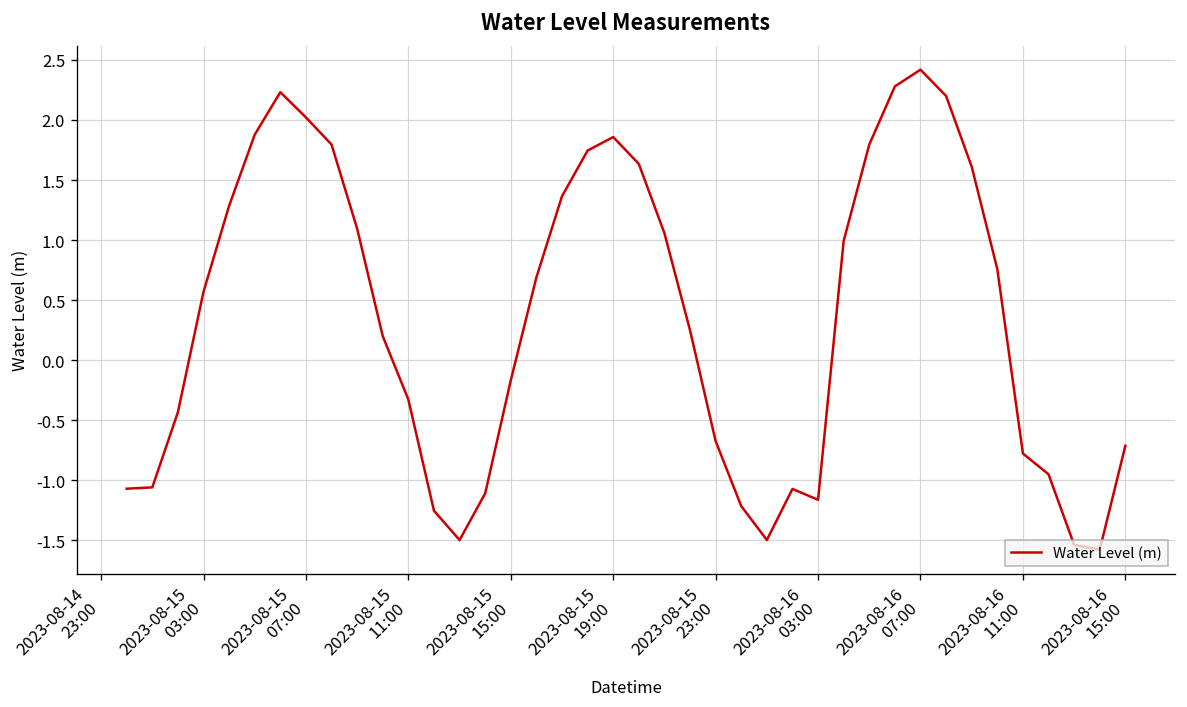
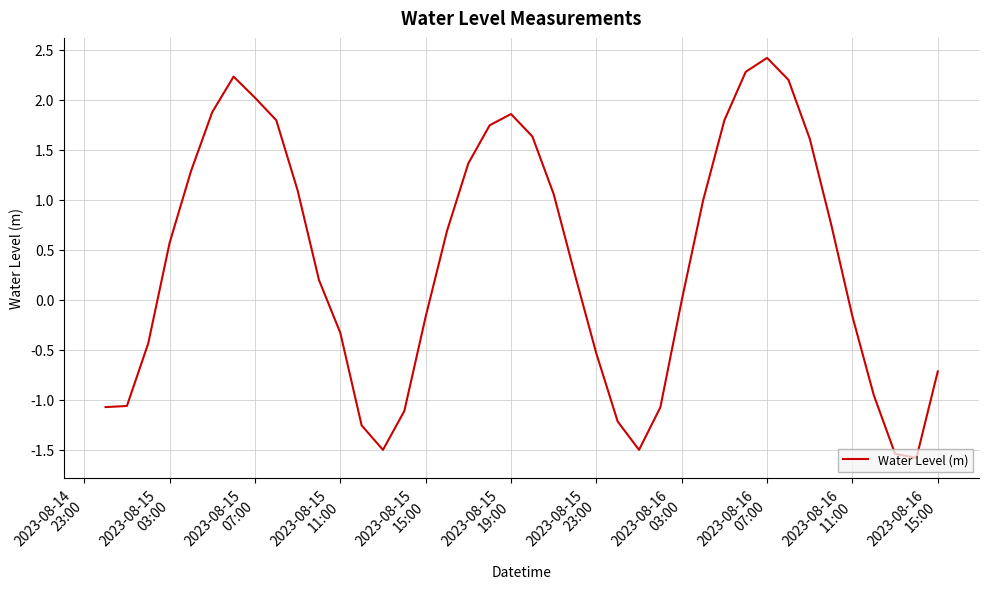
2023-08-15 23:00: -0.67 -> -0.54
2023-08-16 03:00: -1.16 -> 0.00
2023-08-16 11:00: -0.78 -> -0.16
